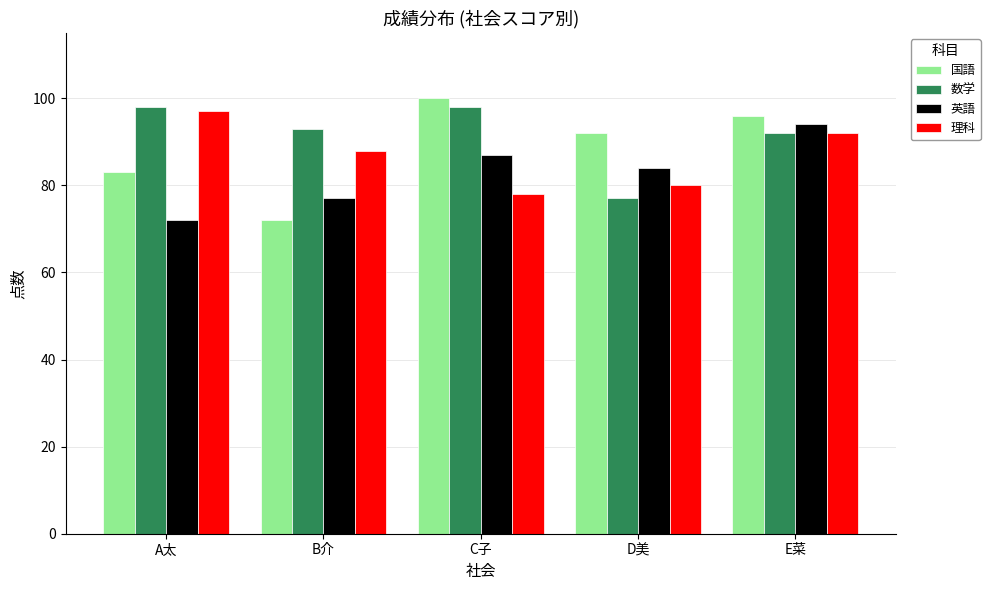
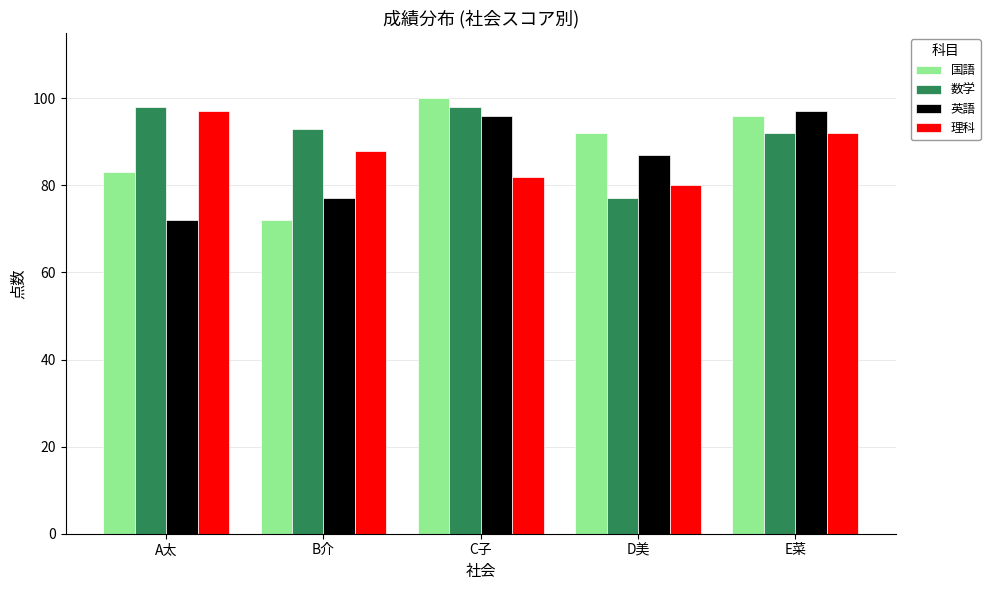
英語, C子: 87 -> 96
理科, C子: 78 -> 82
英語, D美: 84 -> 87
英語, E菜: 94 -> 97
